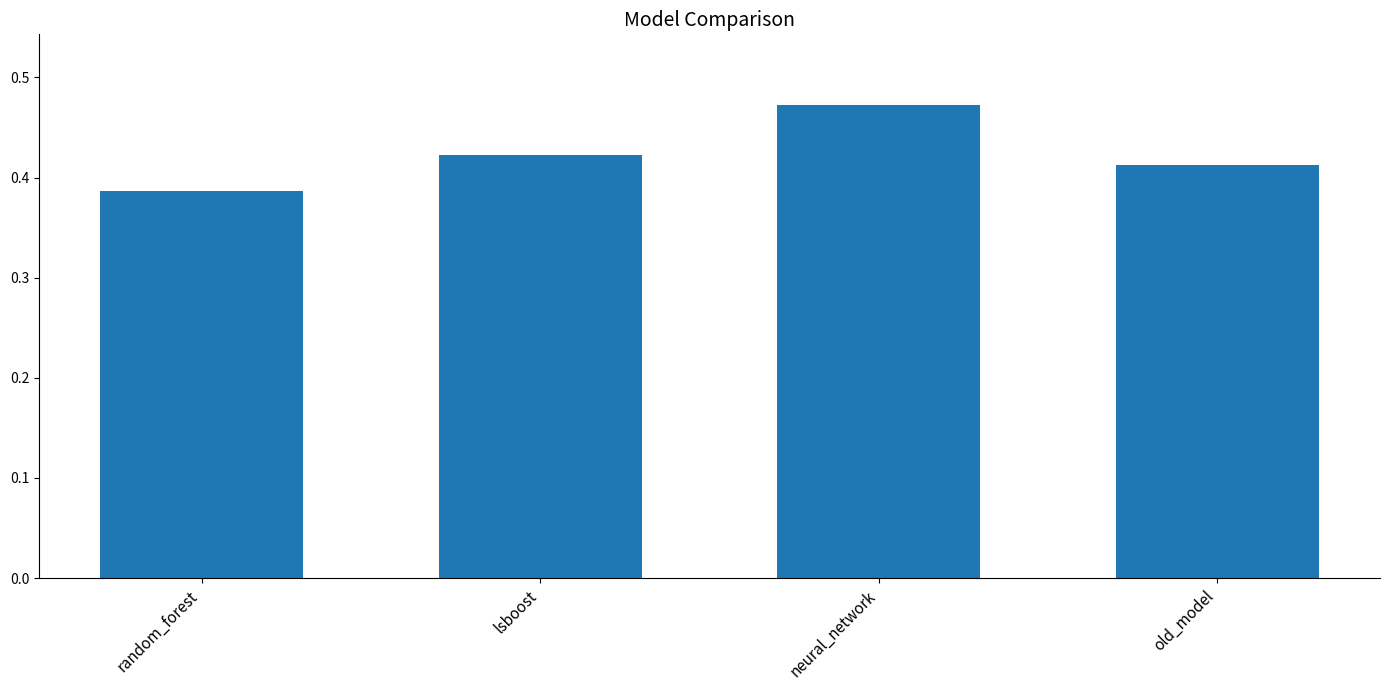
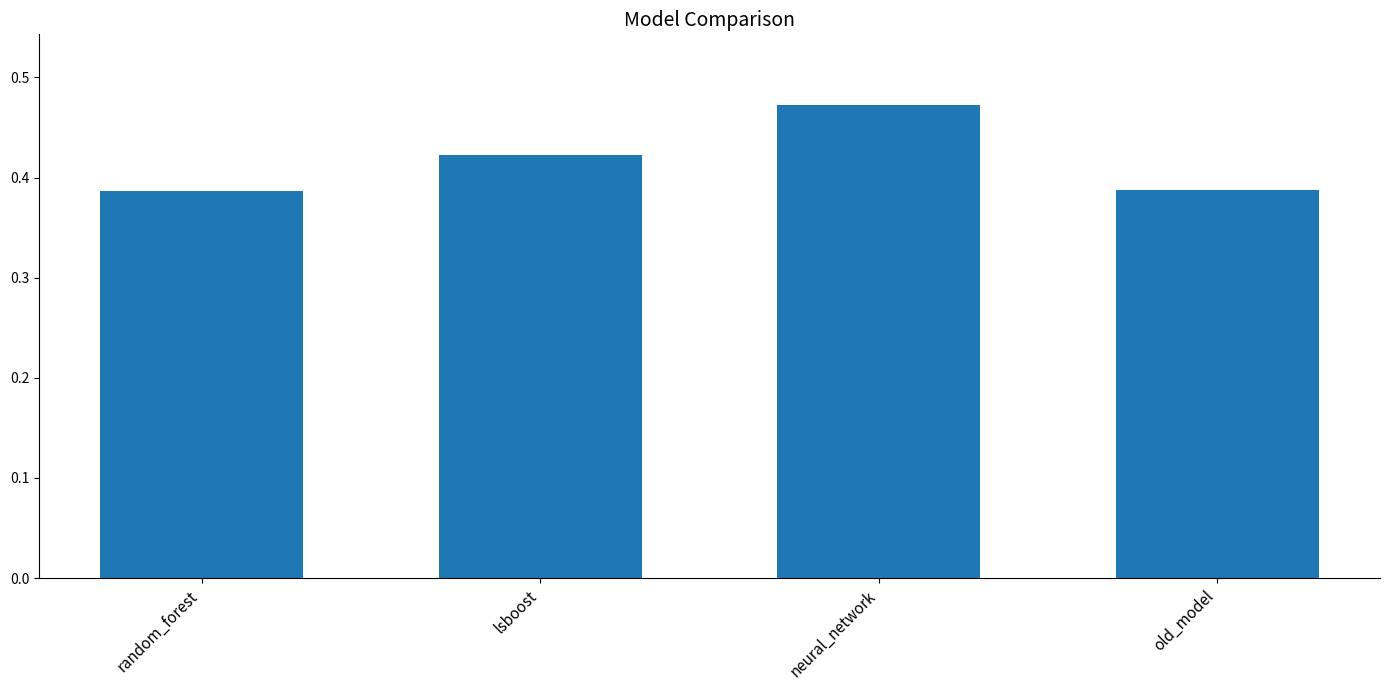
old_model: 0.412 -> 0.388
